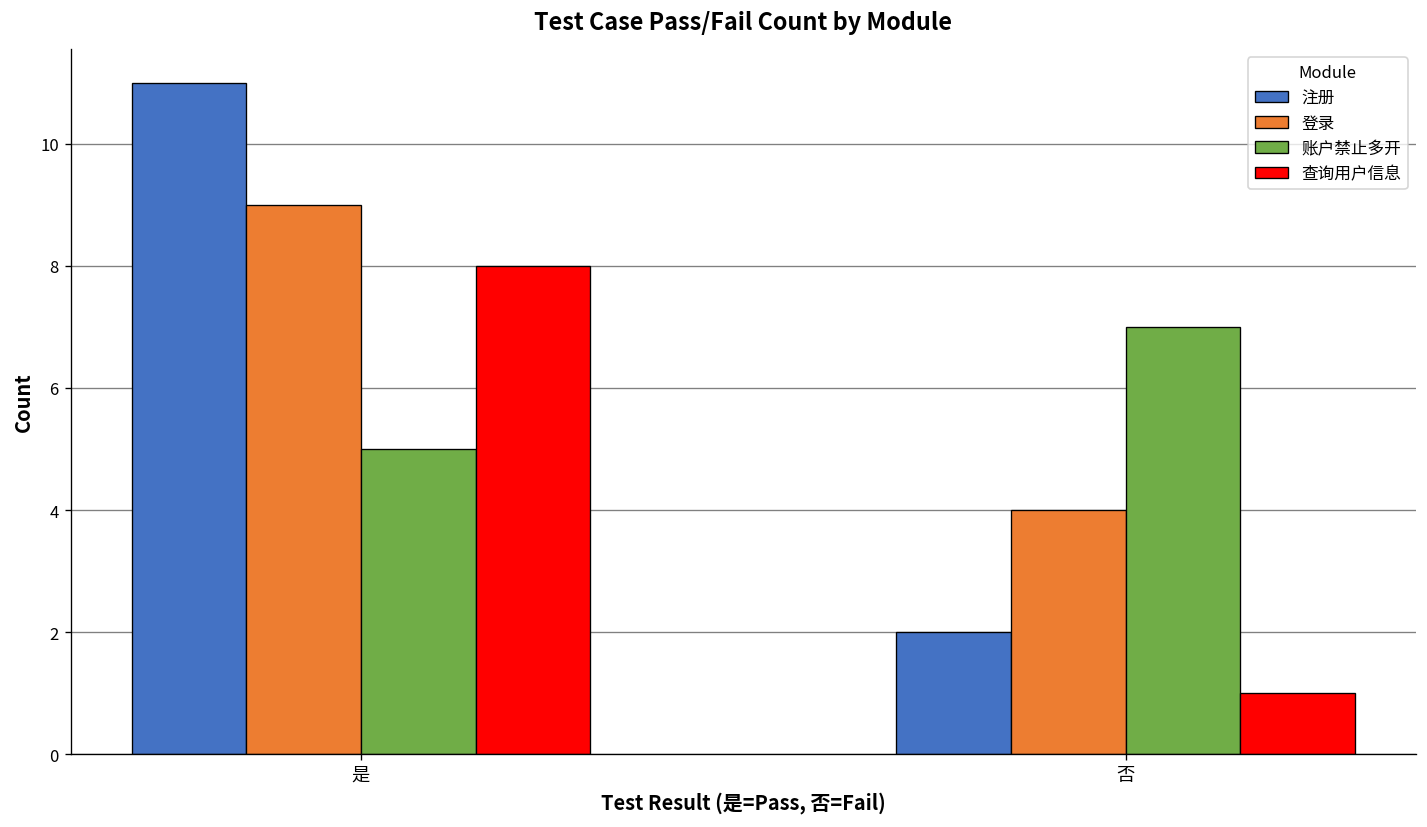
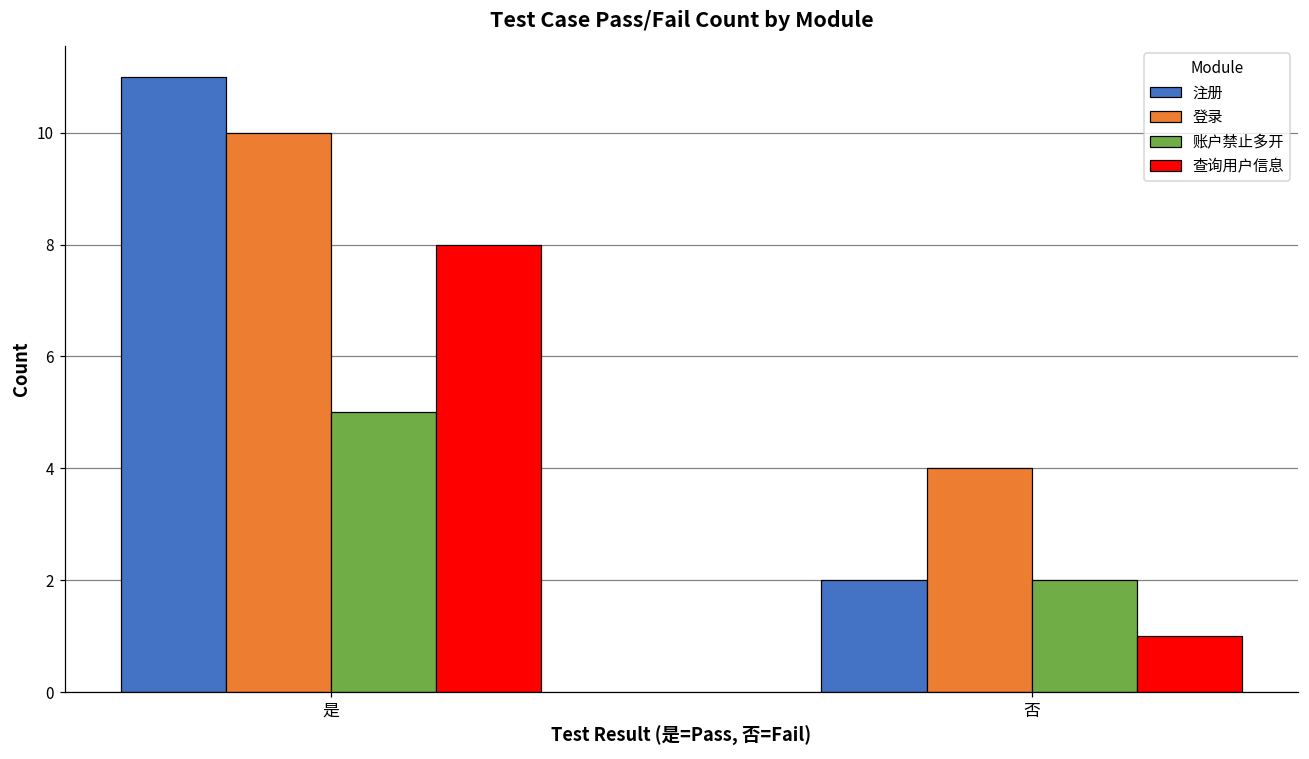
登录, 是: 9 -> 10
账户禁止多开, 否: 7 -> 2
